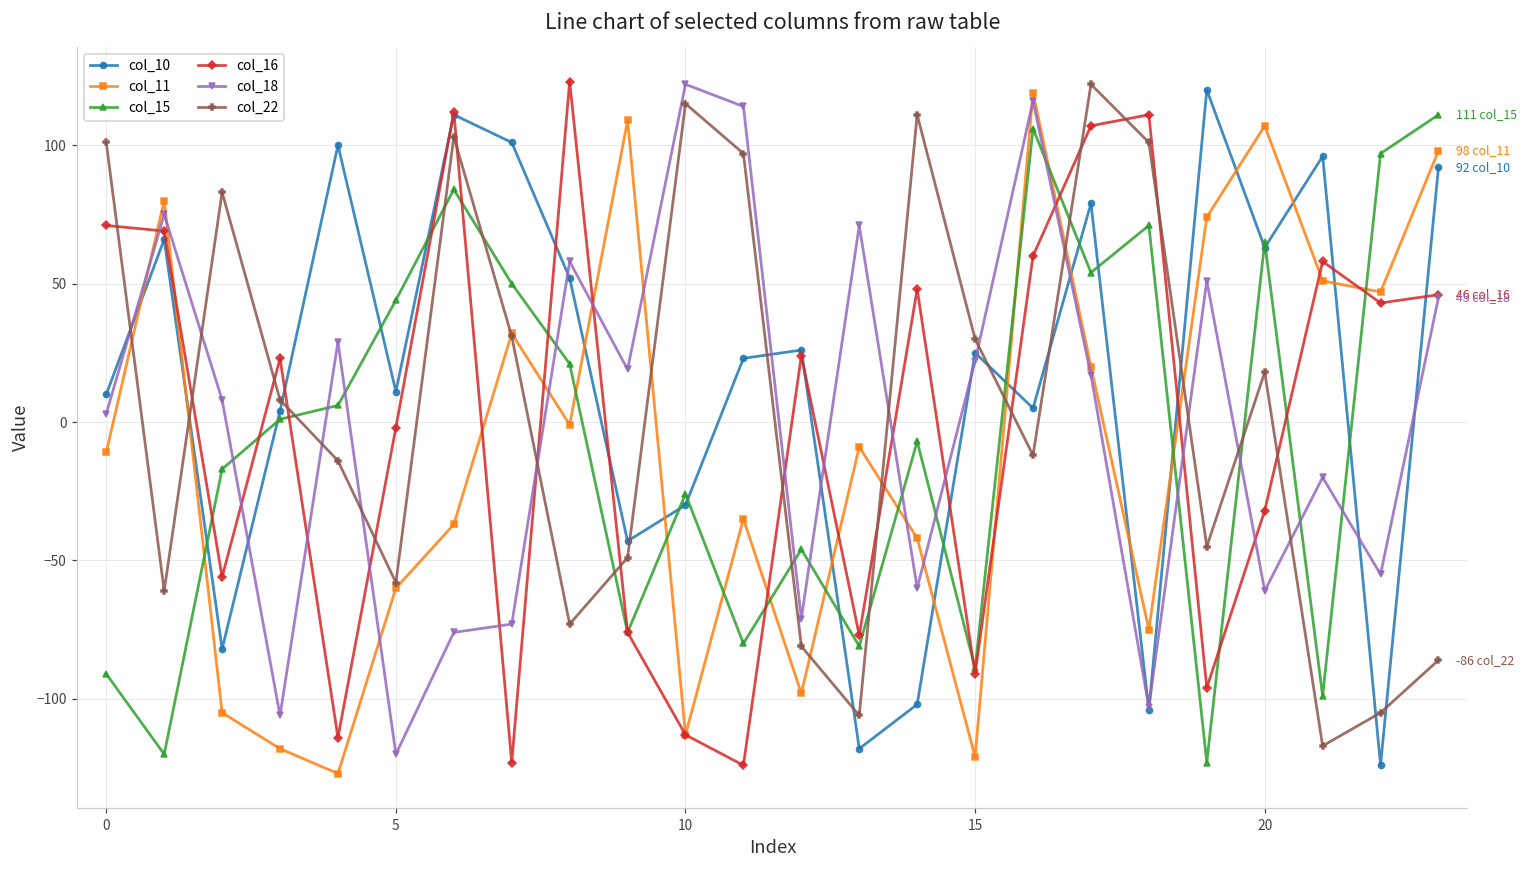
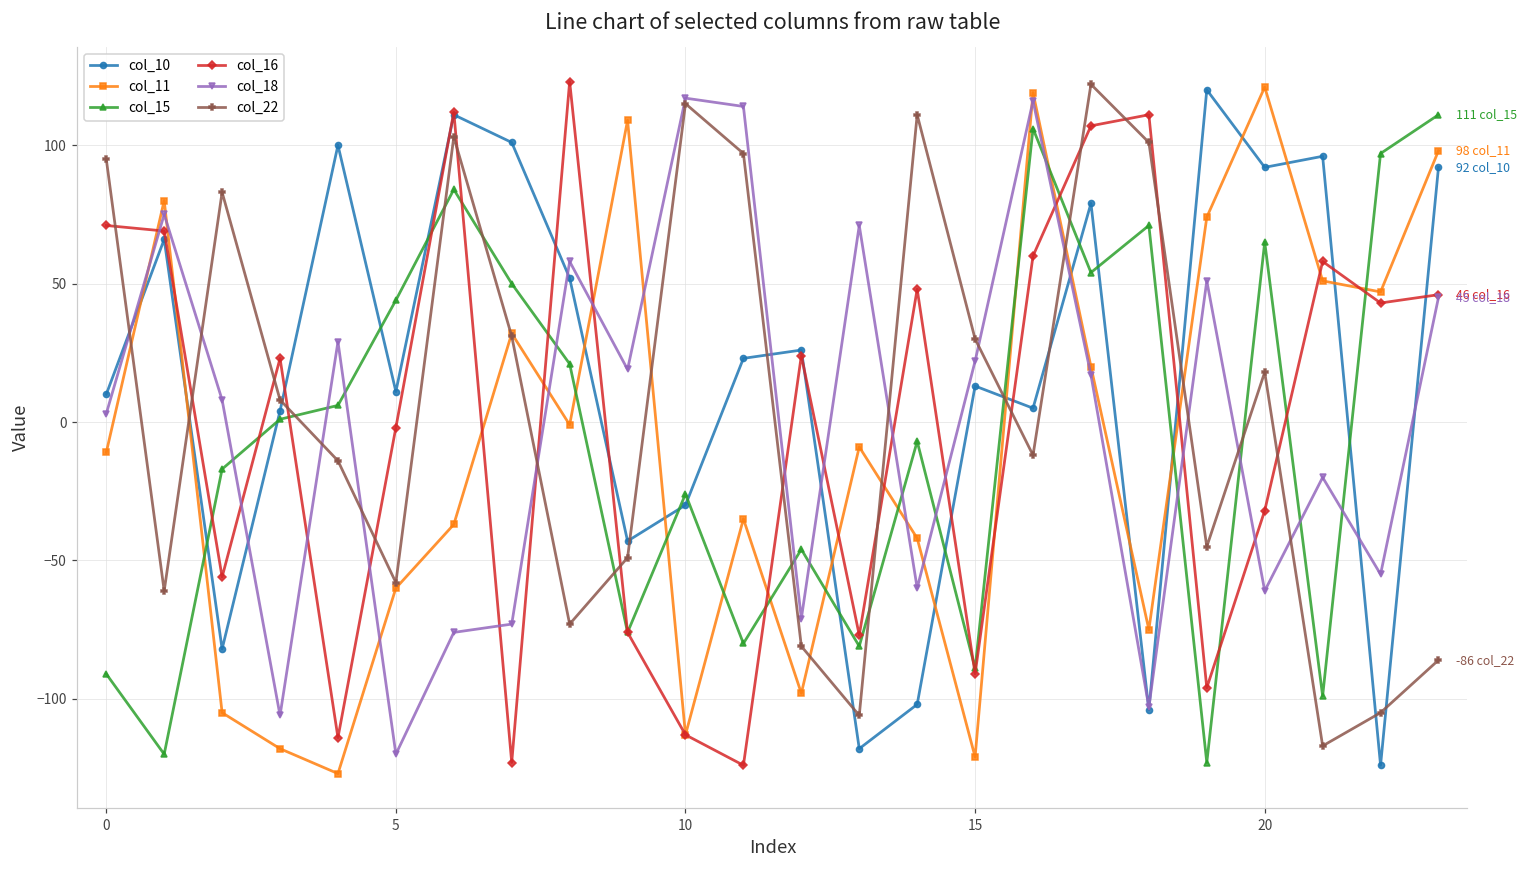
col_22, 0: 101 -> 95
col_18, 10: 122 -> 117
col_10, 15: 25 -> 13
col_10, 20: 63 -> 92
col_11, 20: 107 -> 121
